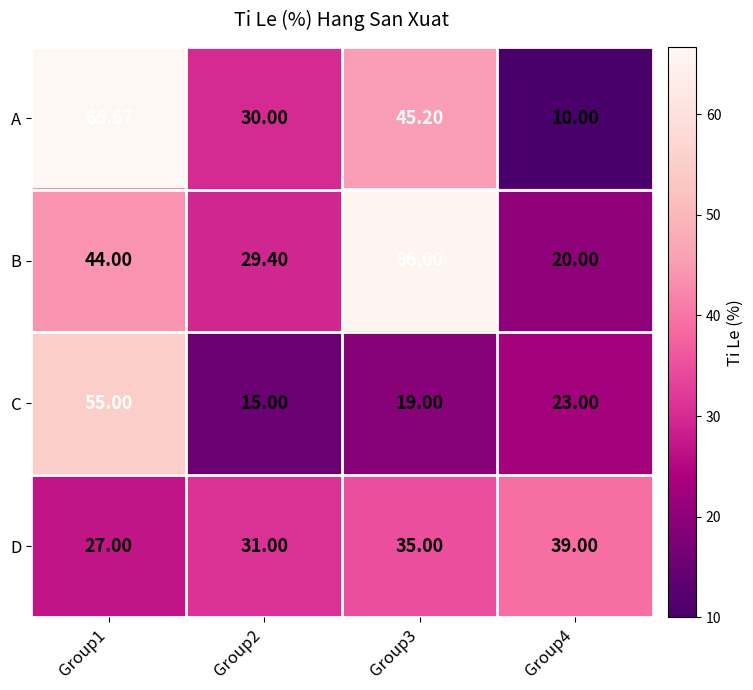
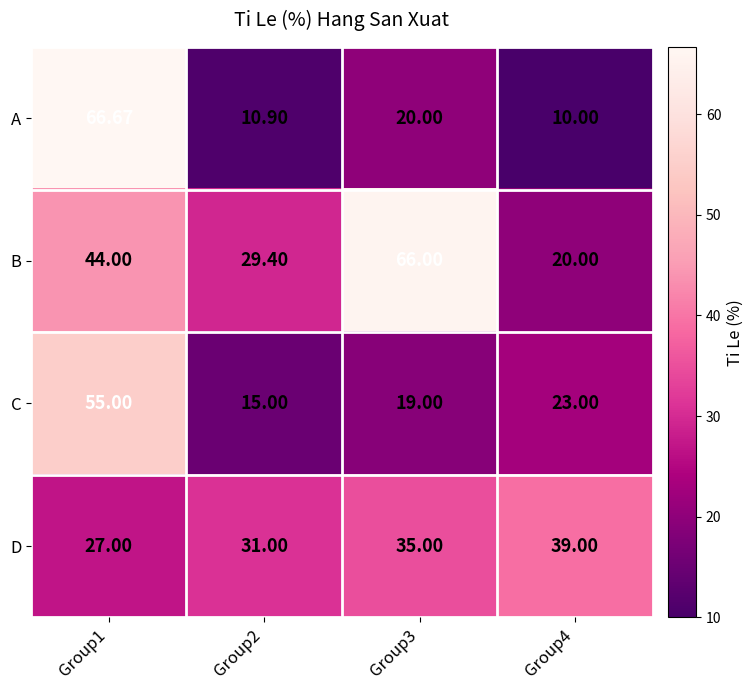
A, Group2: 30.00 -> 10.90
A, Group3: 45.20 -> 20.00
